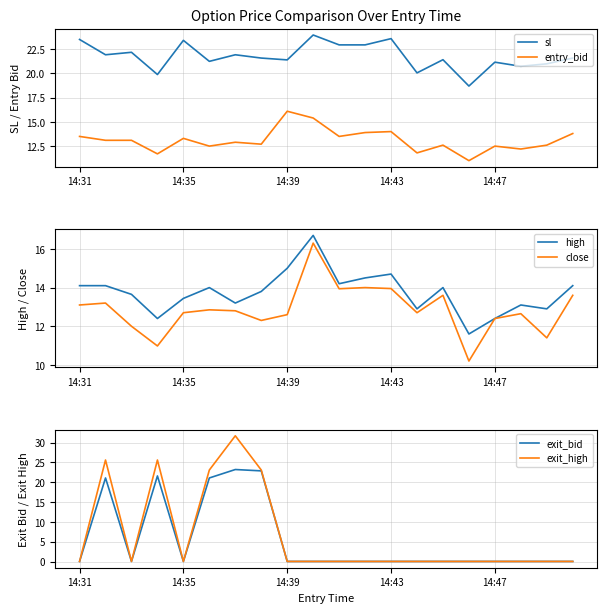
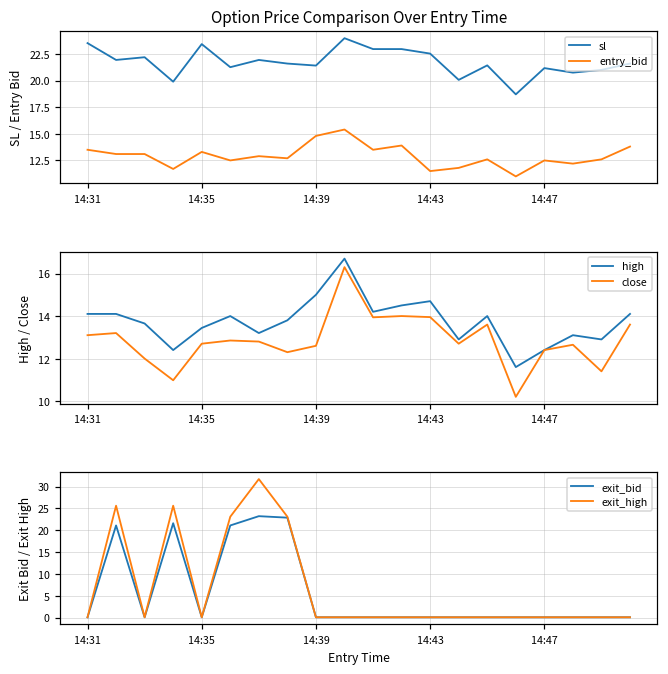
Option Price Comparison Over Entry Time, entry_bid, 14:39: 16 -> 15
Option Price Comparison Over Entry Time, sl, 14:43: 24 -> 23
Option Price Comparison Over Entry Time, entry_bid, 14:43: 14 -> 12
